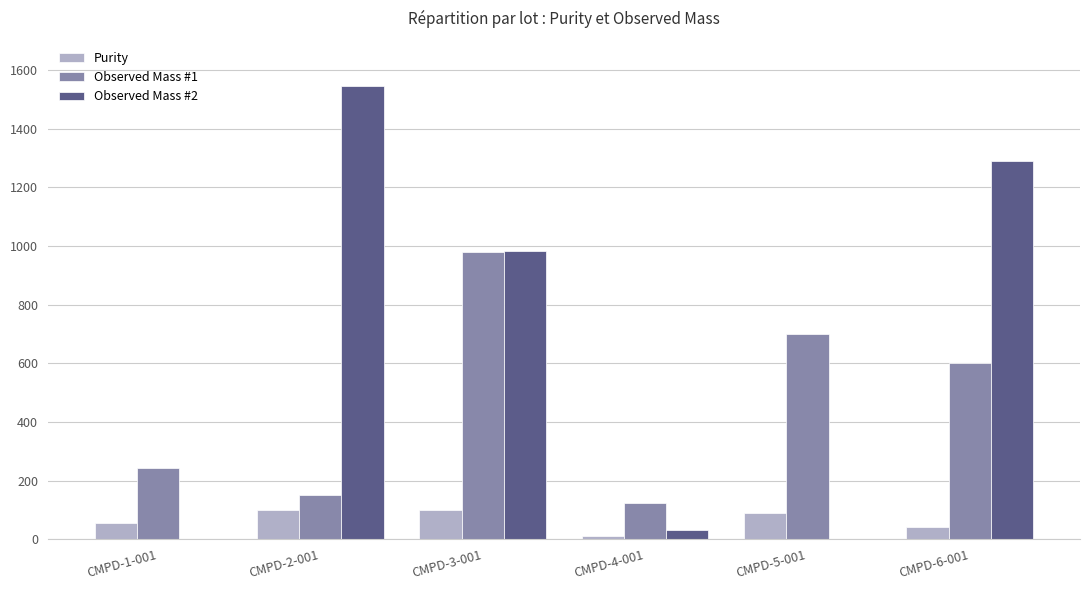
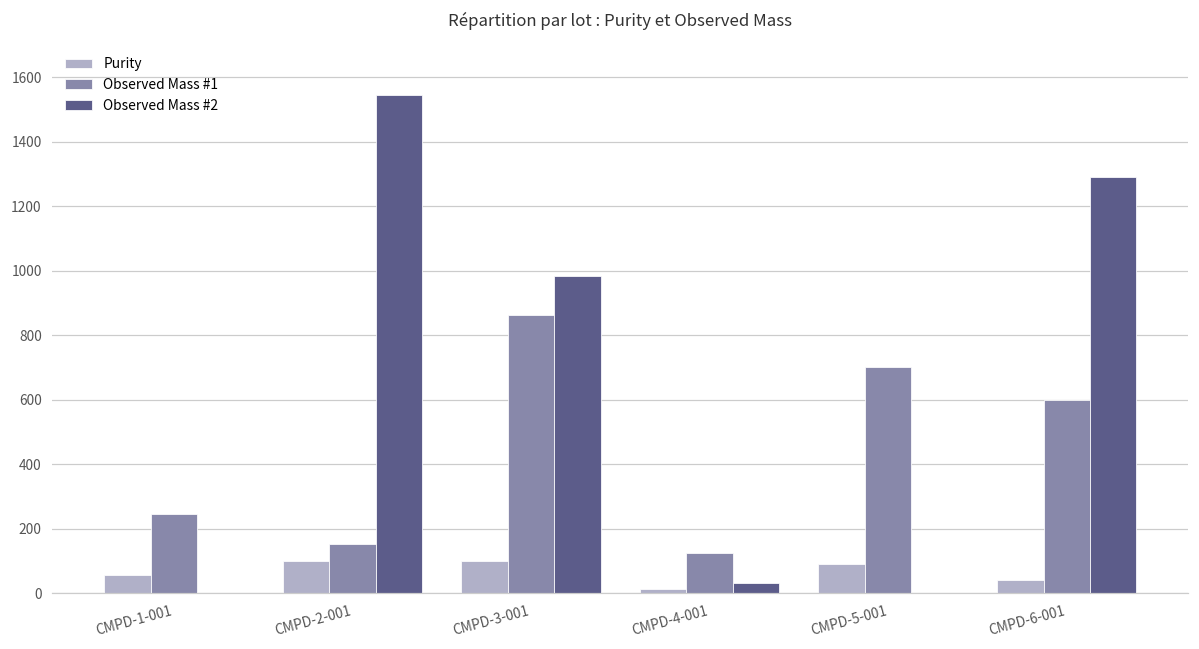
Observed Mass #1, CMPD-3-001: 980 -> 860
